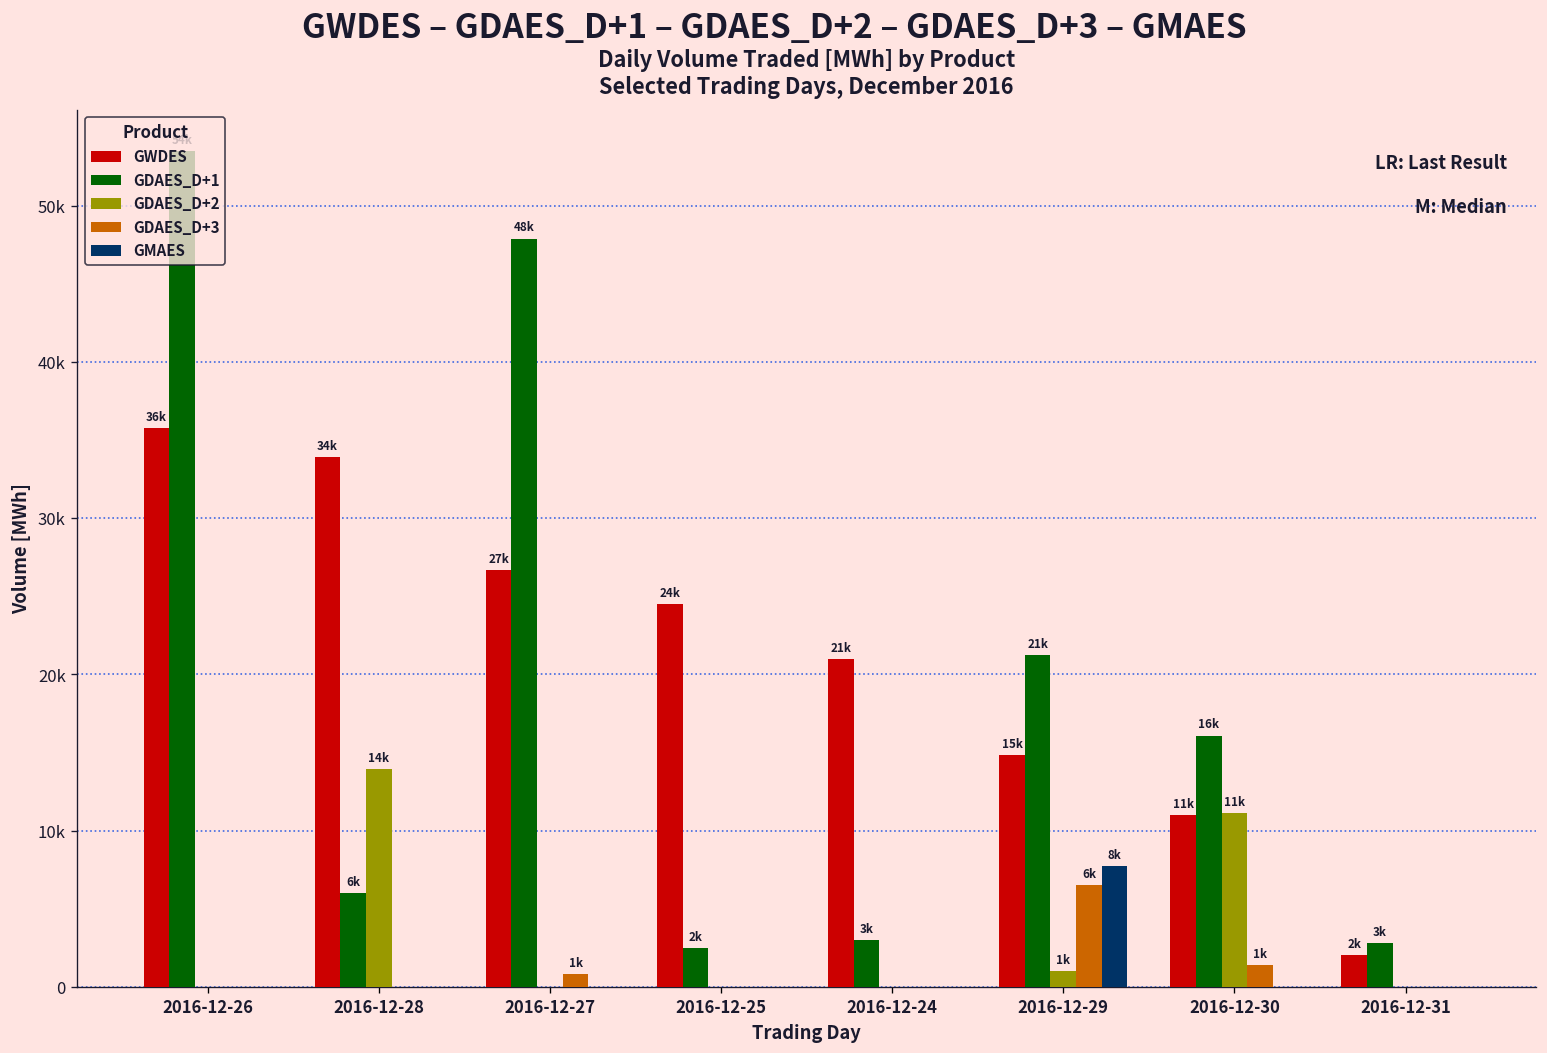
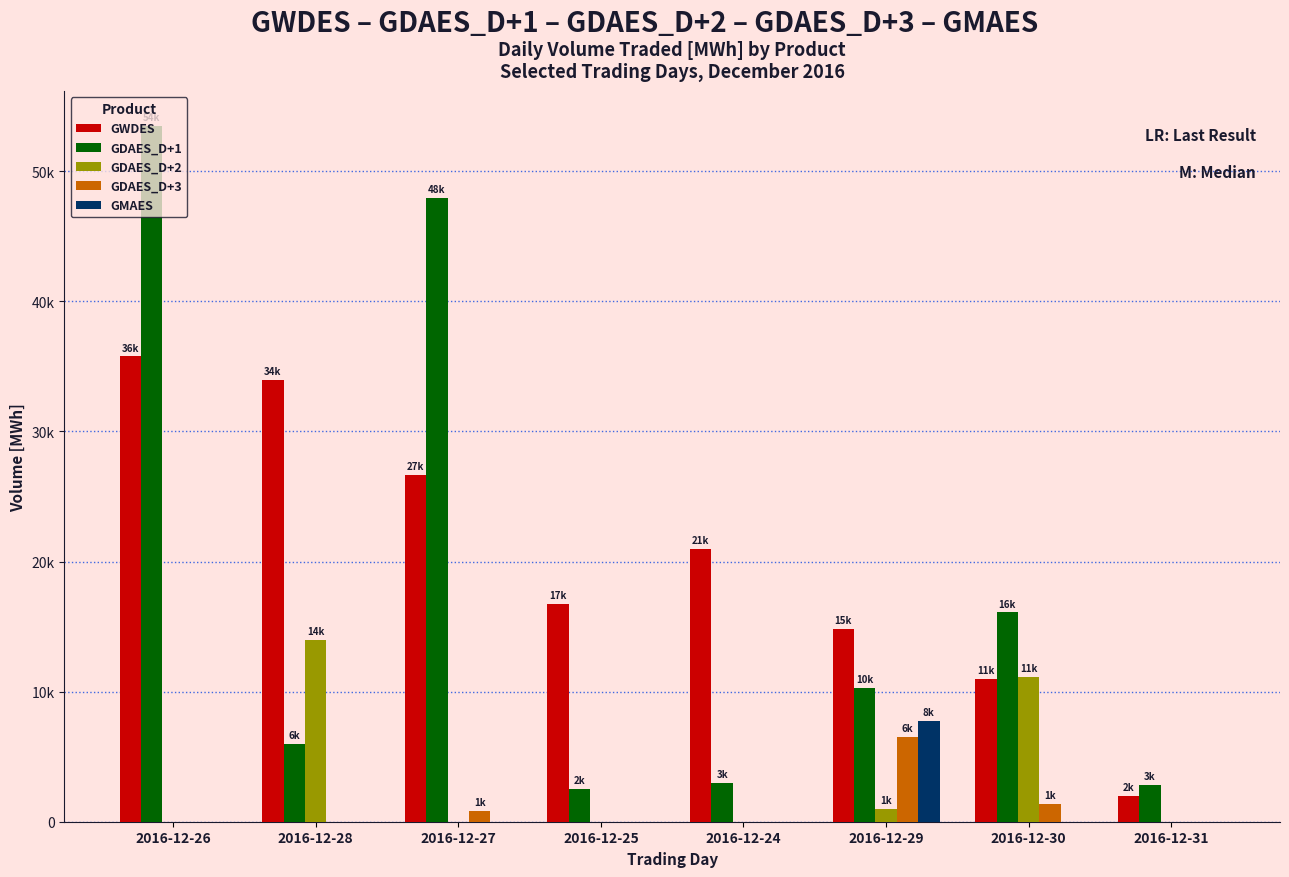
GWDES, 2016-12-25: 24k -> 17k
GDAES_D+1, 2016-12-29: 21k -> 10k
